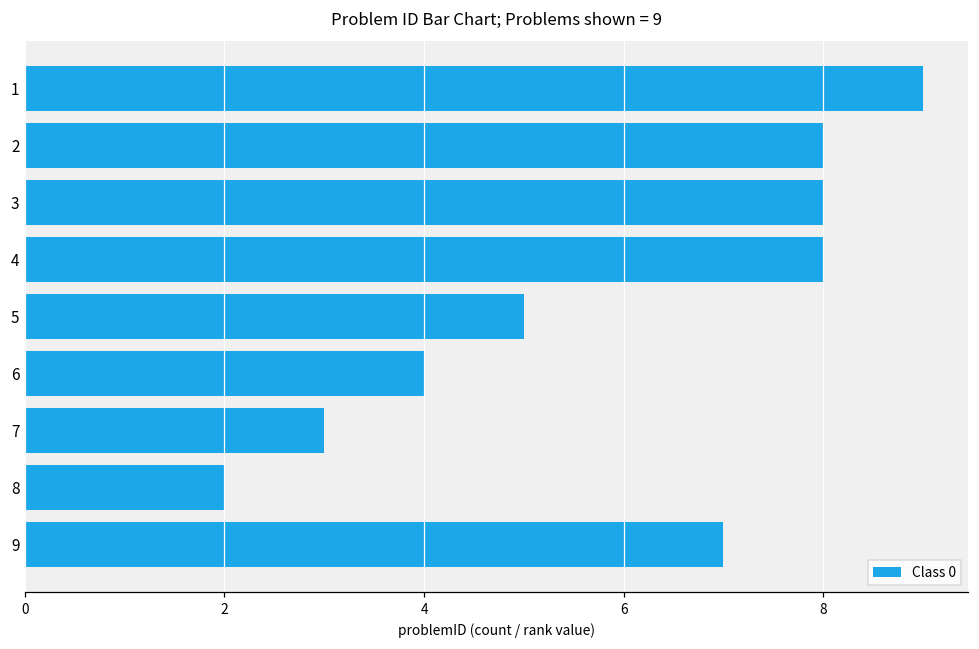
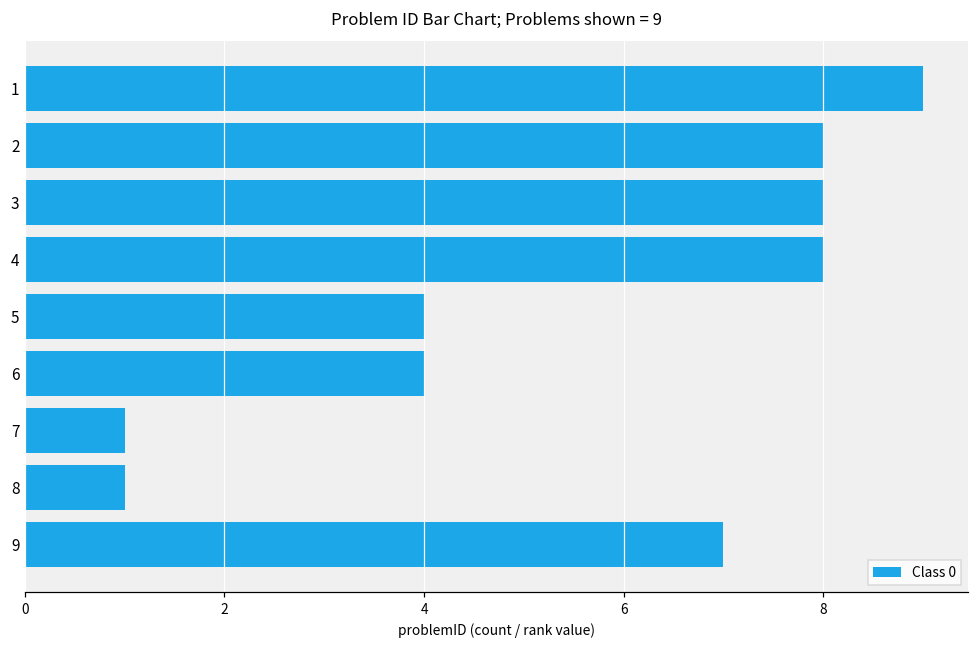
5: 5 -> 4
7: 3 -> 1
8: 2 -> 1
